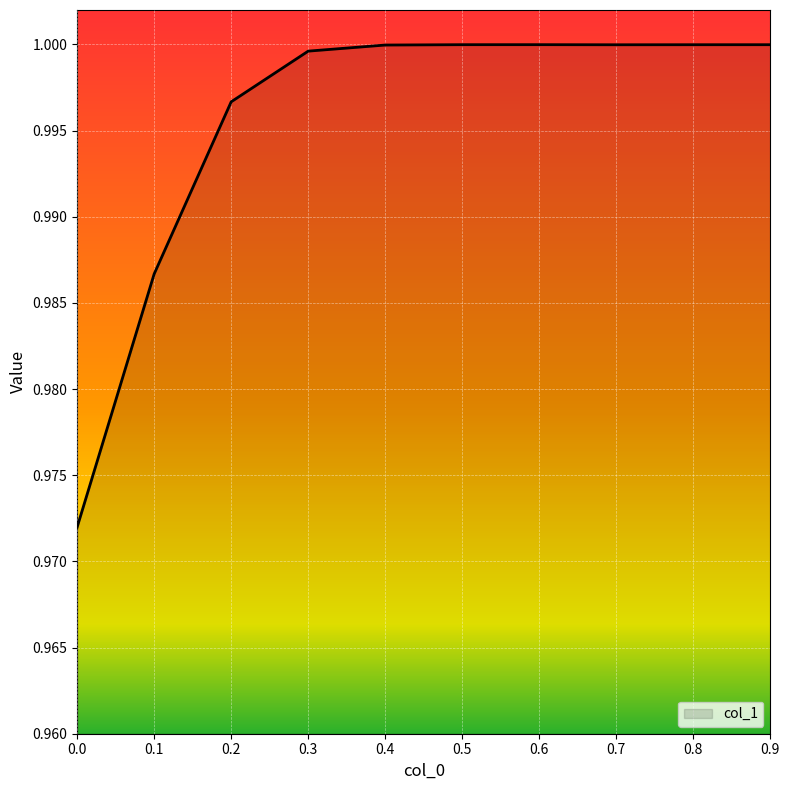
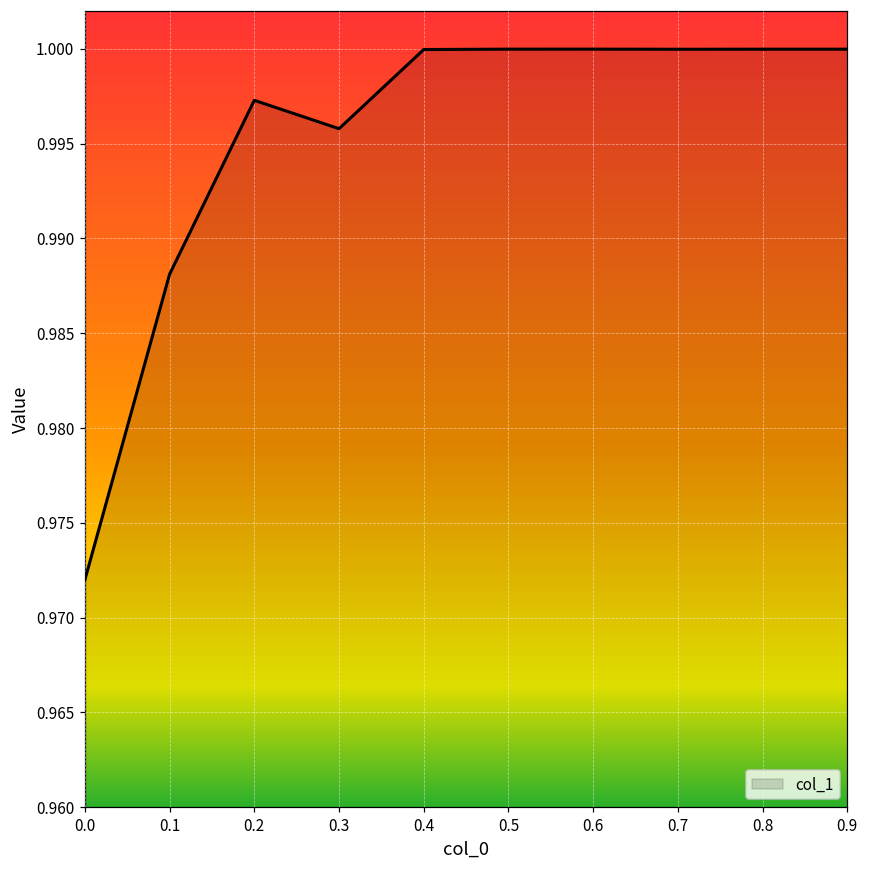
0.1: 0.9867 -> 0.9881
0.2: 0.9967 -> 0.9973
0.3: 0.9996 -> 0.9958
